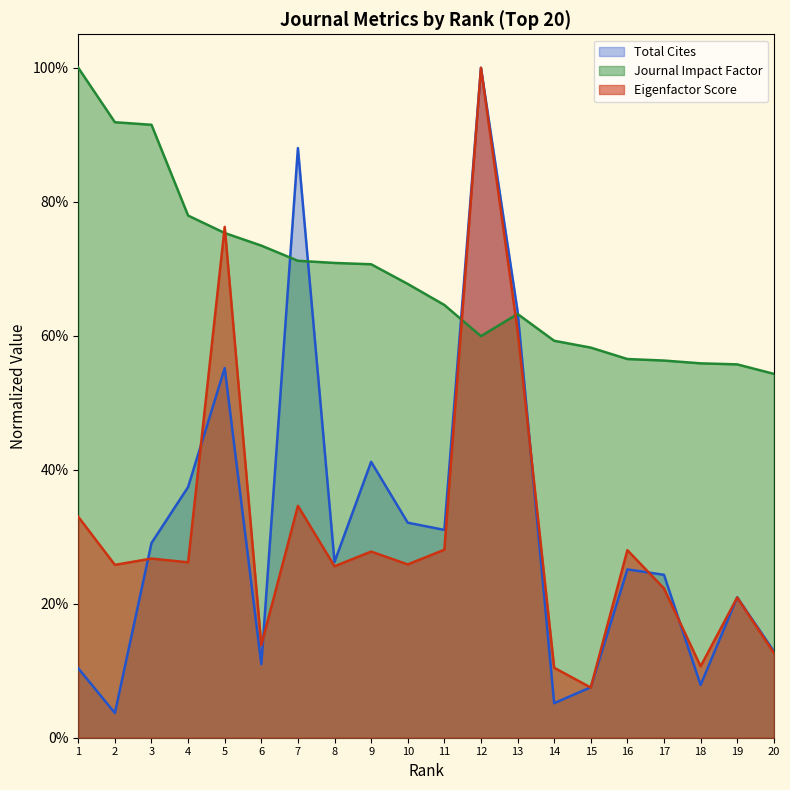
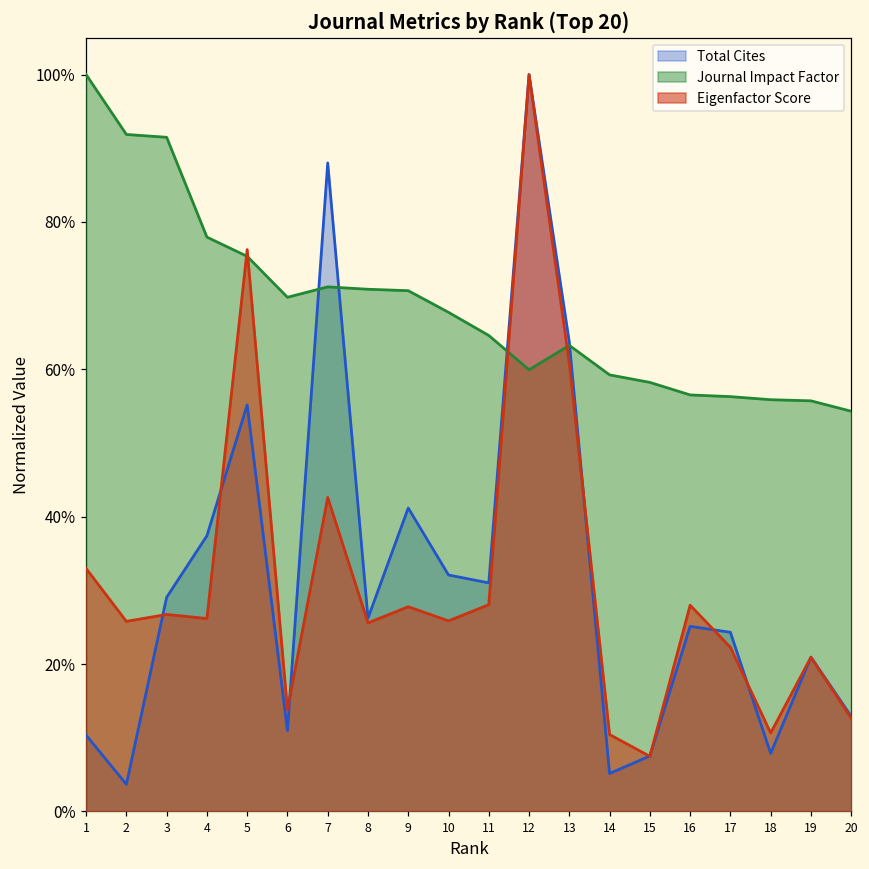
Journal Impact Factor, 6: 73% -> 70%
Eigenfactor Score, 7: 35% -> 43%
